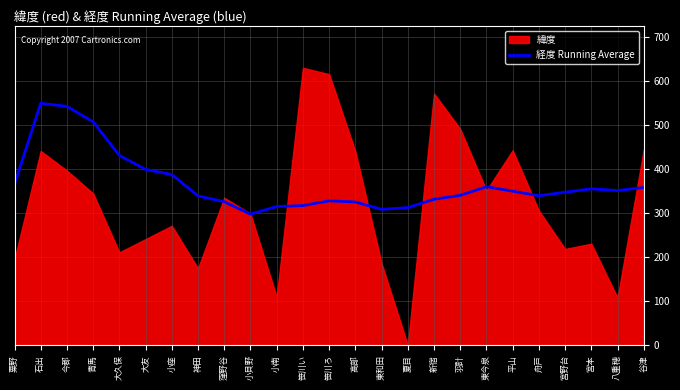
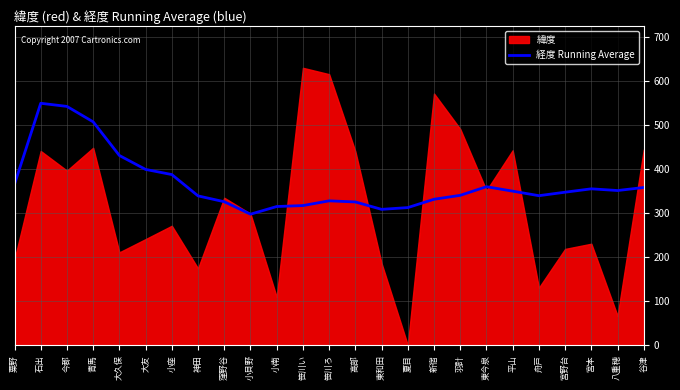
緯度, 青馬: 350 -> 450
緯度, 舟戸: 310 -> 130
緯度, 八重穂: 110 -> 70
